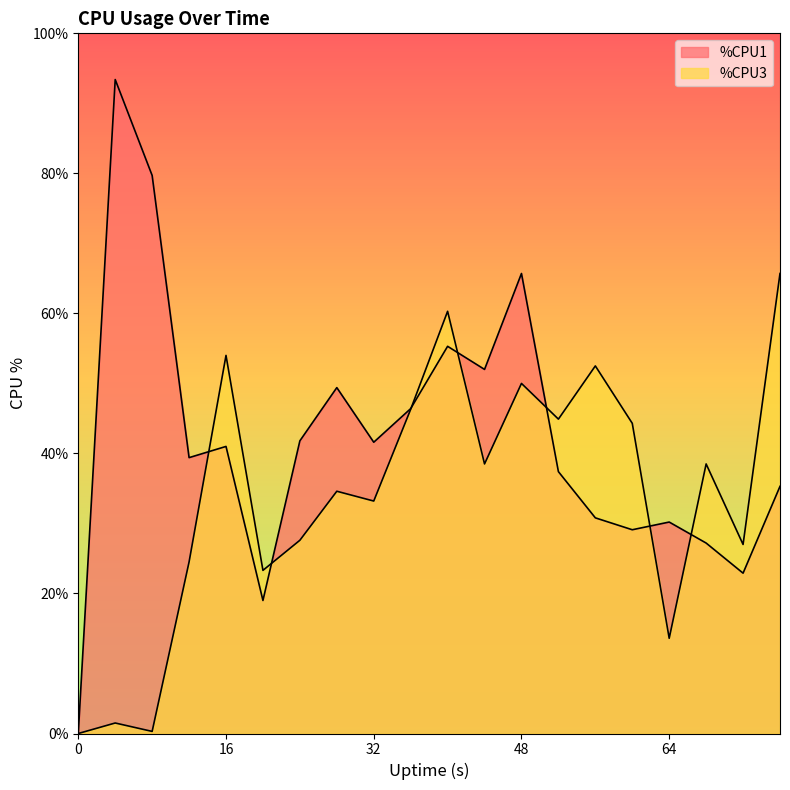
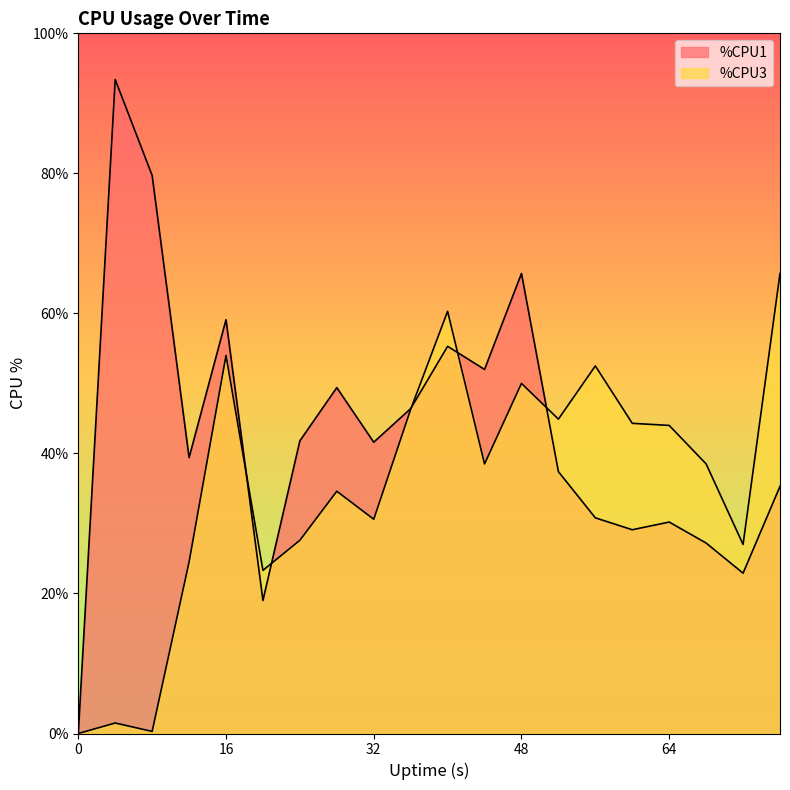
%CPU1, 16: 41% -> 59%
%CPU3, 32: 33% -> 31%
%CPU3, 64: 14% -> 44%
